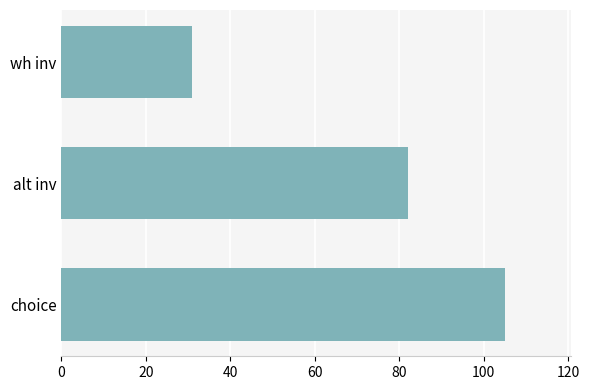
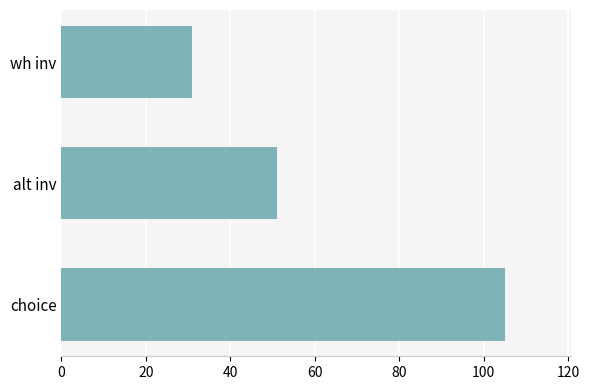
alt inv: 82 -> 51
